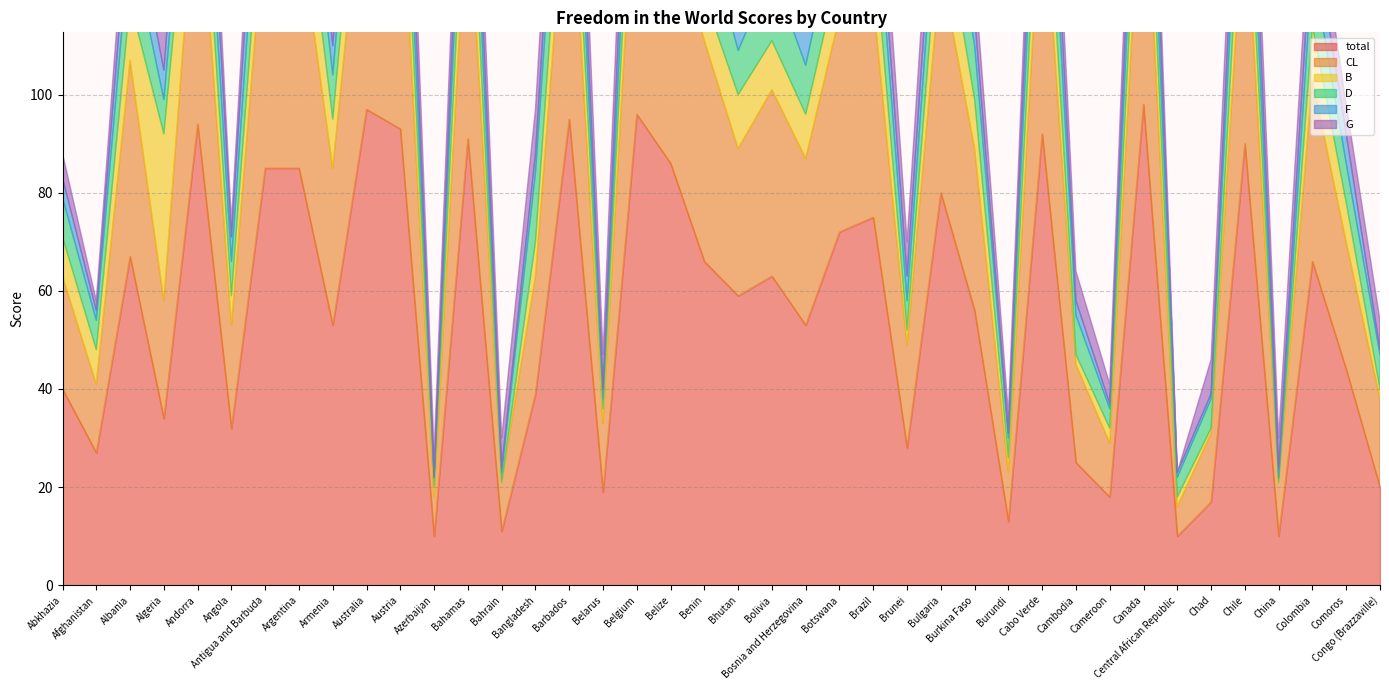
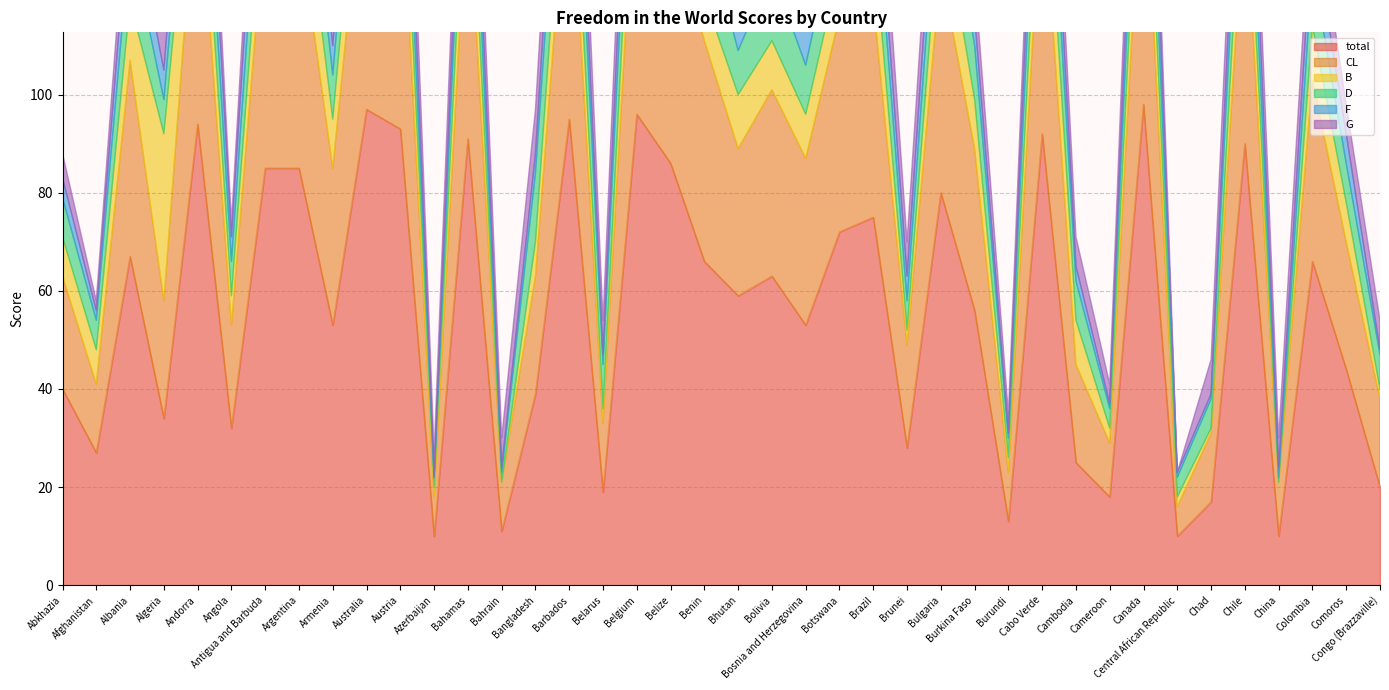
D, Belarus: 2 -> 9
B, Cambodia: 2 -> 9
